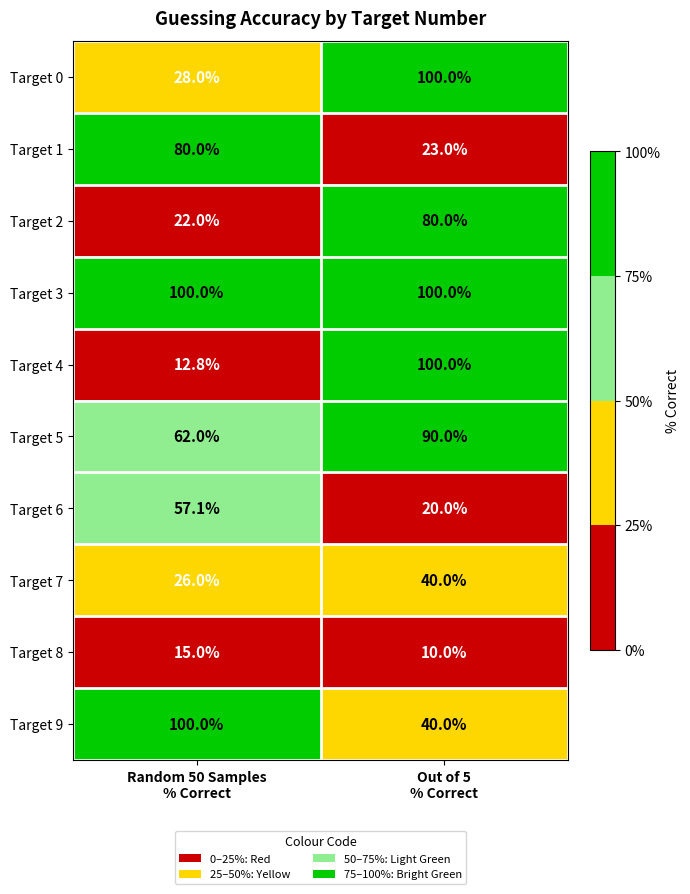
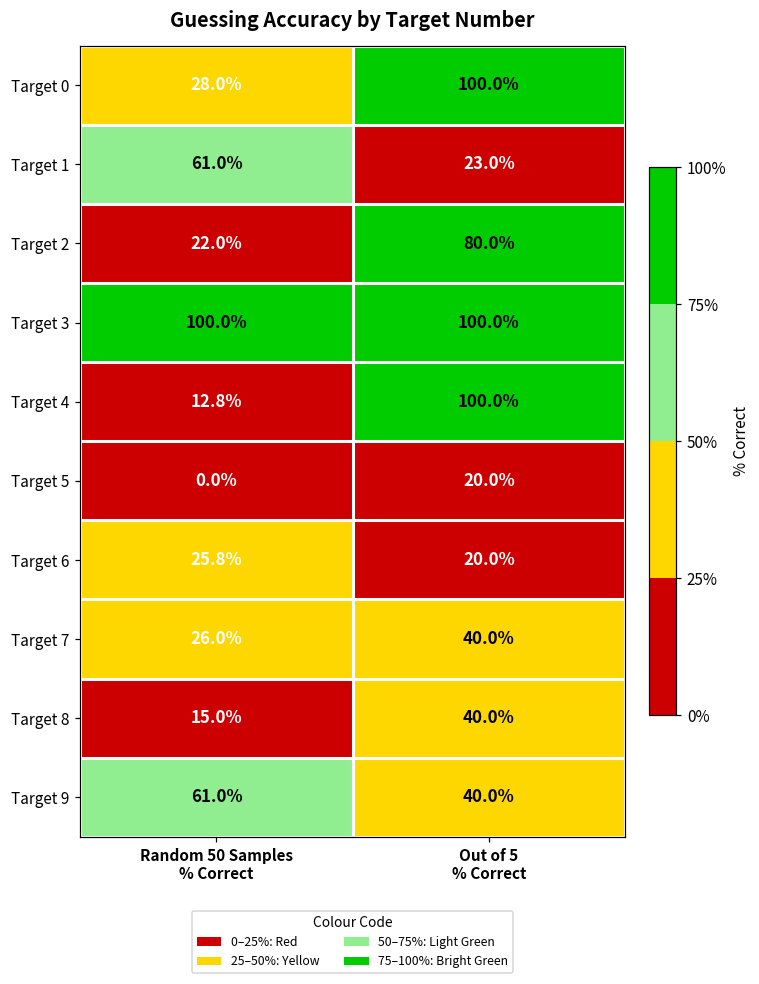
Target 1, Random 50 Samples % Correct: 80.0% -> 61.0%
Target 5, Random 50 Samples % Correct: 62.0% -> 0.0%
Target 5, Out of 5 % Correct: 90.0% -> 20.0%
Target 6, Random 50 Samples % Correct: 57.1% -> 25.8%
Target 8, Out of 5 % Correct: 10.0% -> 40.0%
Target 9, Random 50 Samples % Correct: 100.0% -> 61.0%
